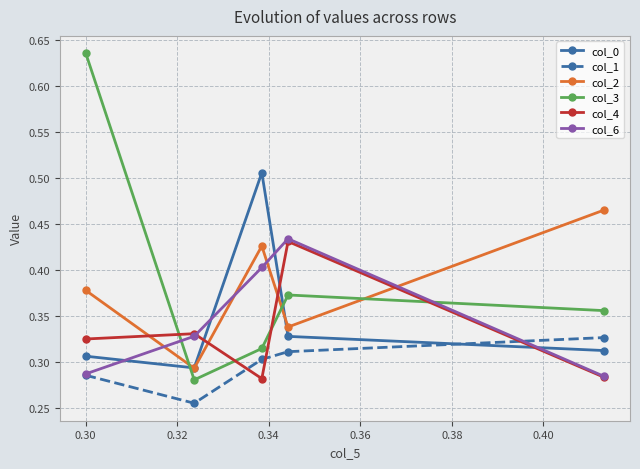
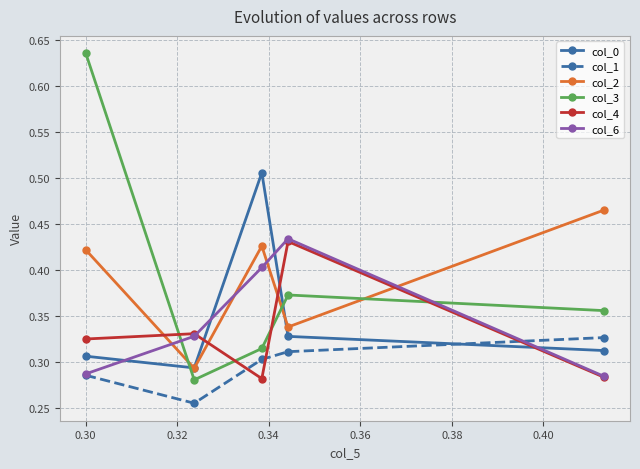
col_2, 0.30: 0.38 -> 0.42
